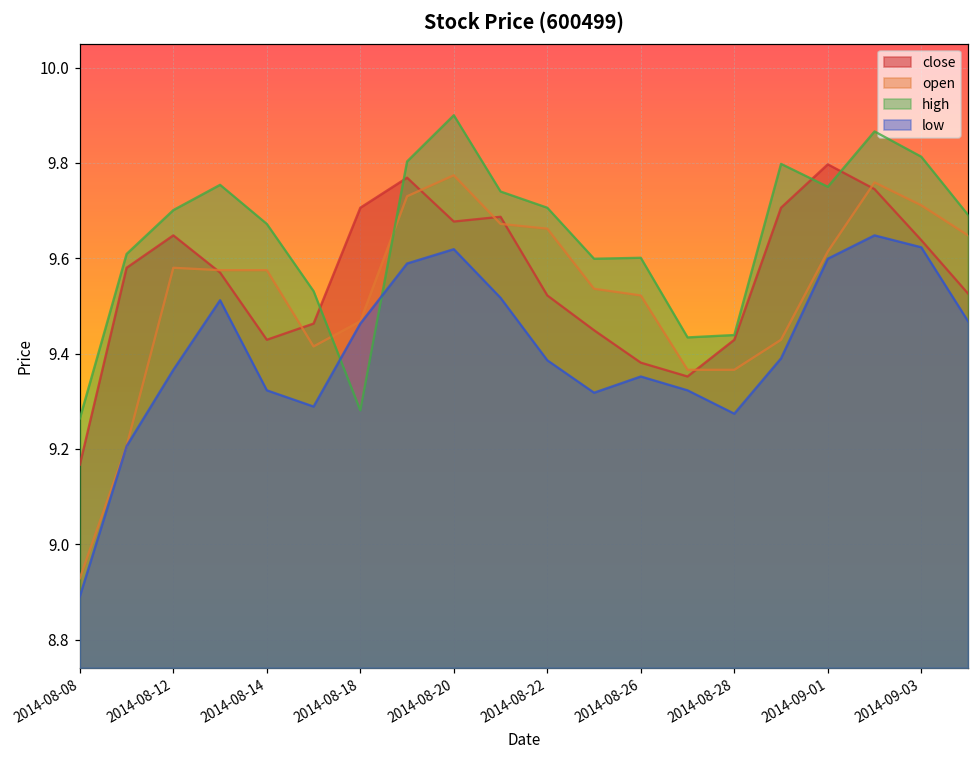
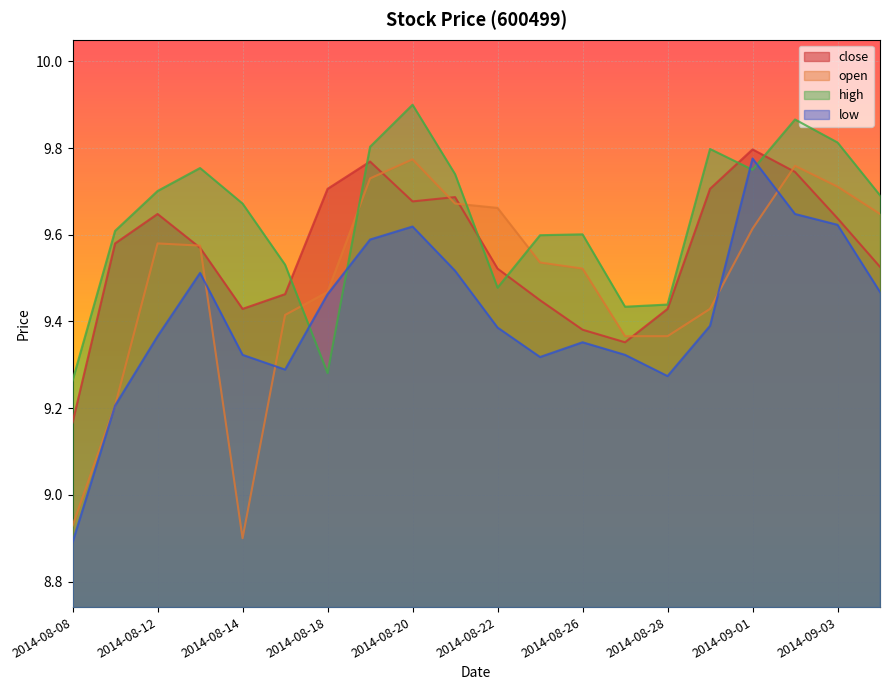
open, 2014-08-14: 9.58 -> 8.90
high, 2014-08-22: 9.71 -> 9.48
low, 2014-09-01: 9.60 -> 9.78
